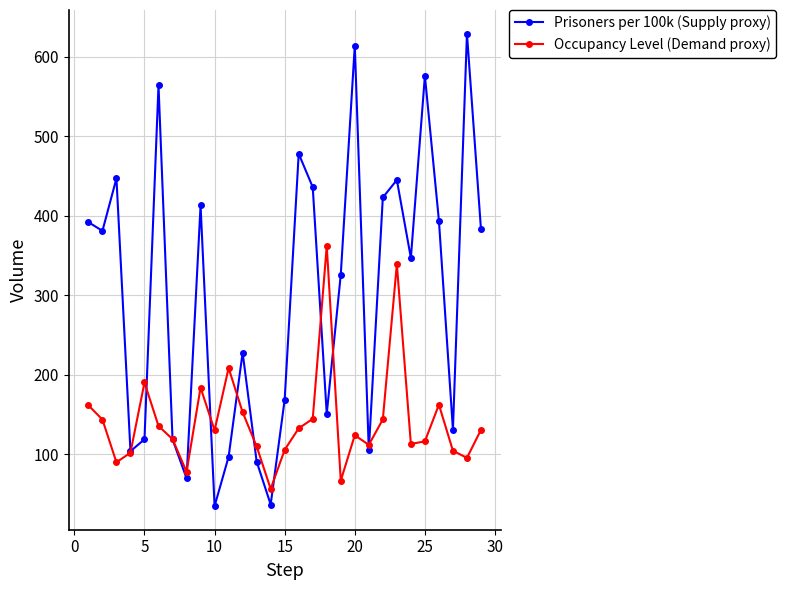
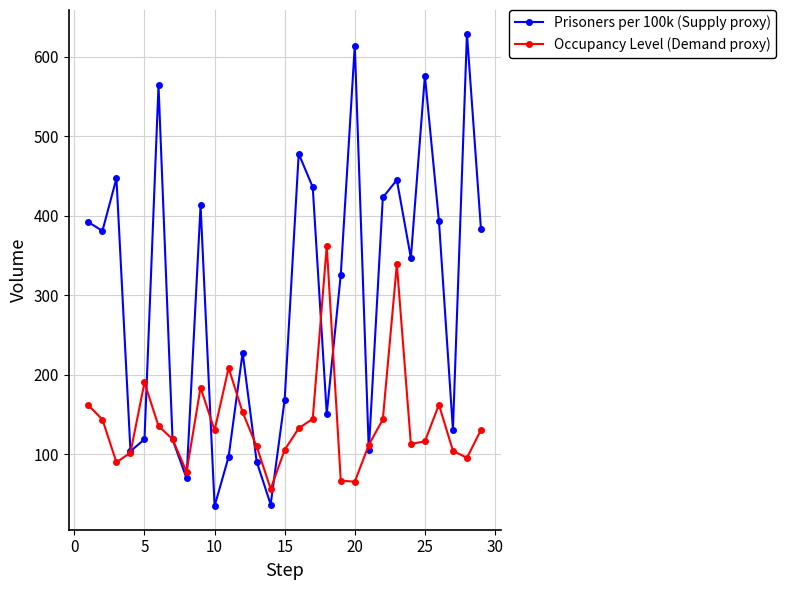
Occupancy Level (Demand proxy), 20: 120 -> 70
